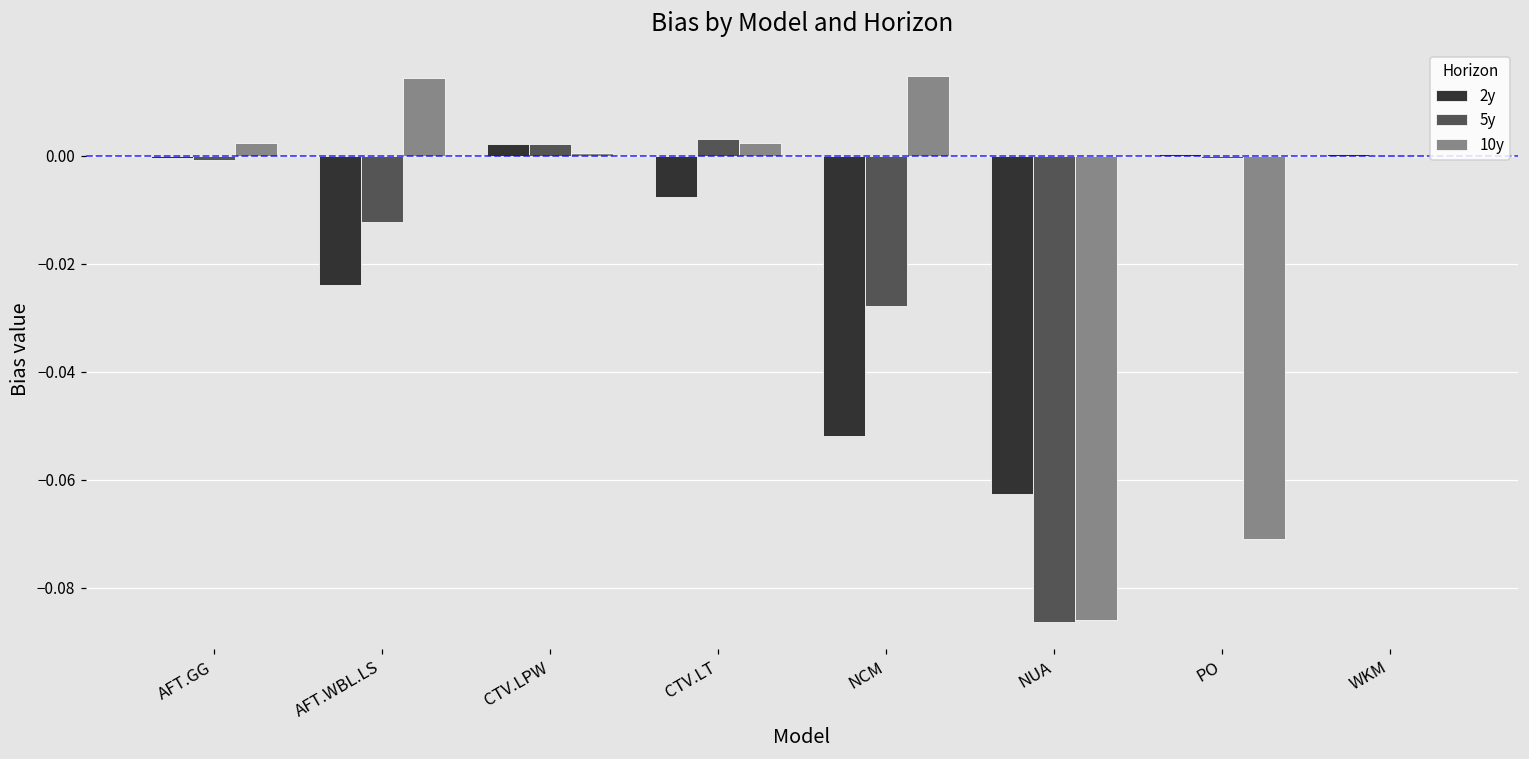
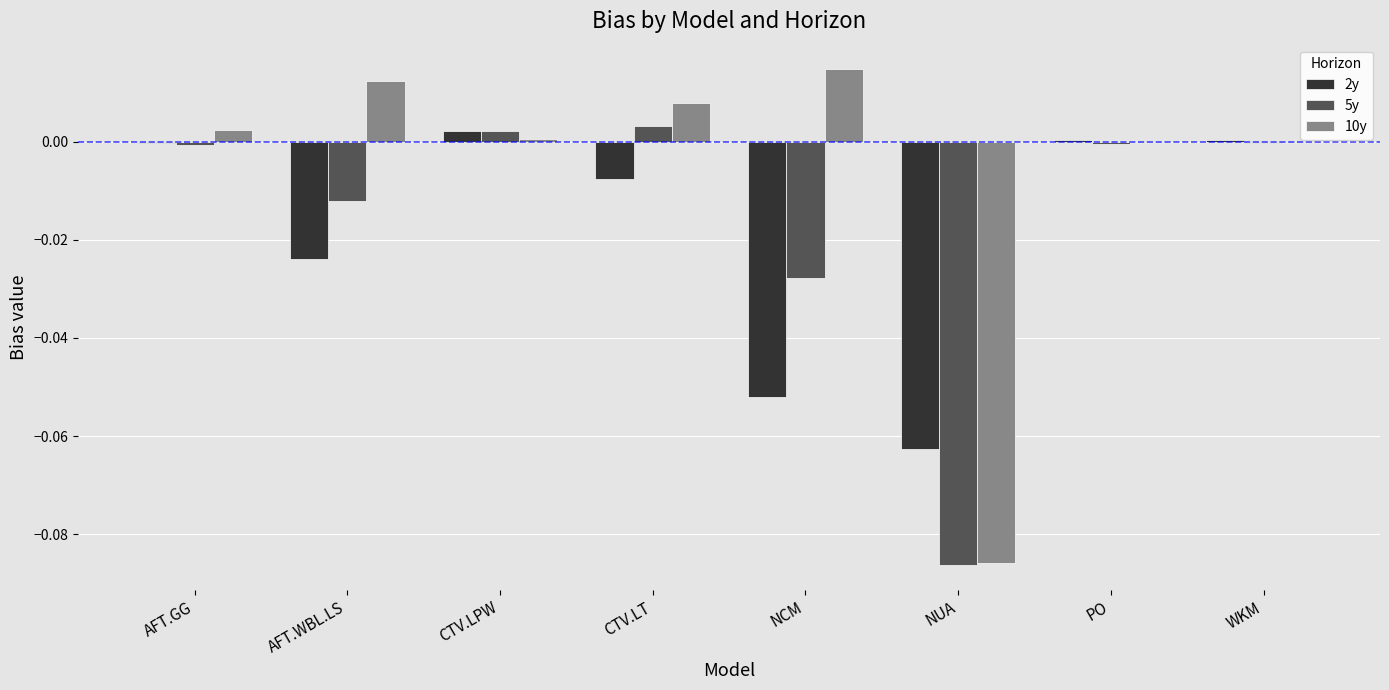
10y, AFT.WBL.LS: 0.014 -> 0.012
10y, CTV.LT: 0.002 -> 0.008
10y, PO: -0.071 -> 0.000
